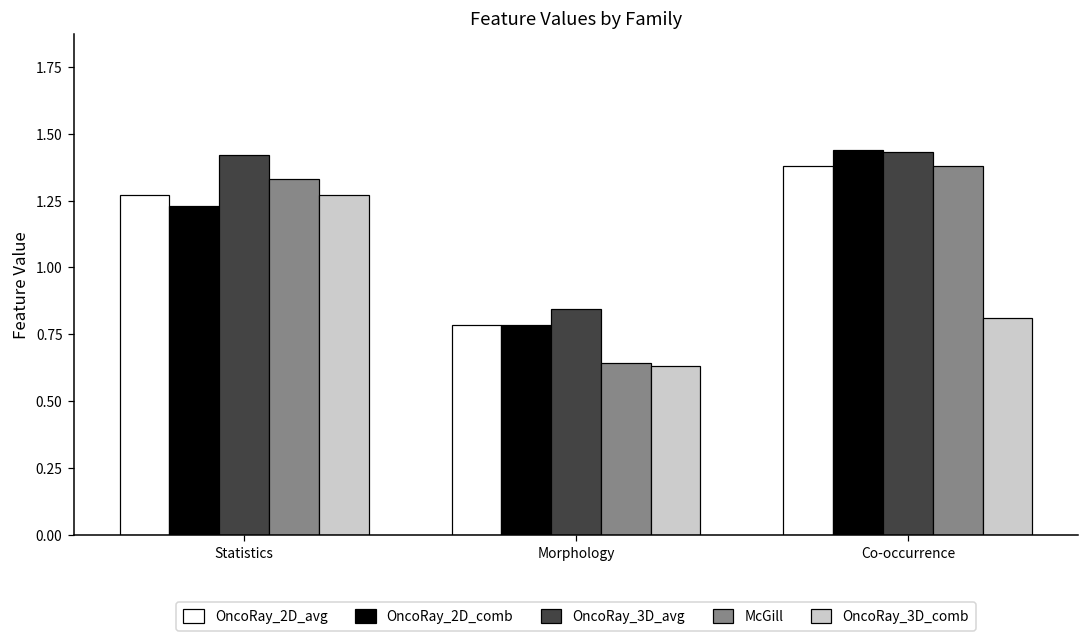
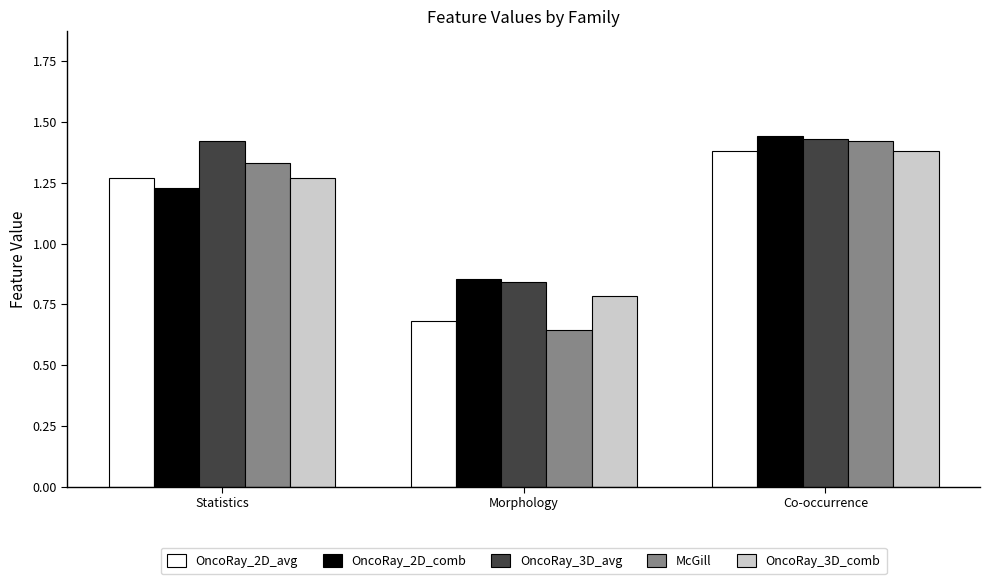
OncoRay_2D_avg, Morphology: 0.78 -> 0.68
OncoRay_2D_comb, Morphology: 0.78 -> 0.86
OncoRay_3D_comb, Morphology: 0.63 -> 0.78
McGill, Co-occurrence: 1.38 -> 1.42
OncoRay_3D_comb, Co-occurrence: 0.81 -> 1.38
